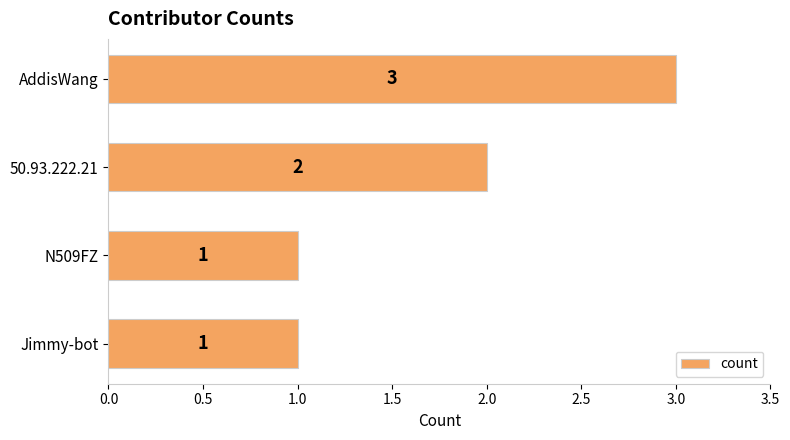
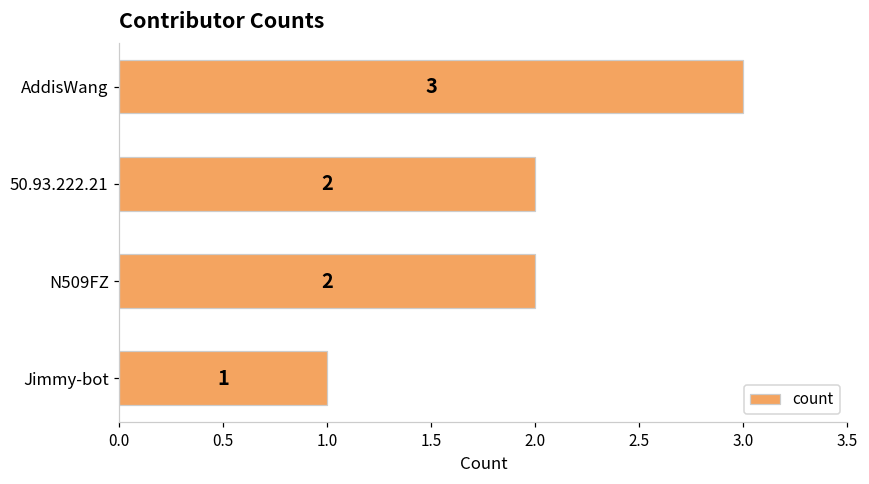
N509FZ: 1 -> 2
